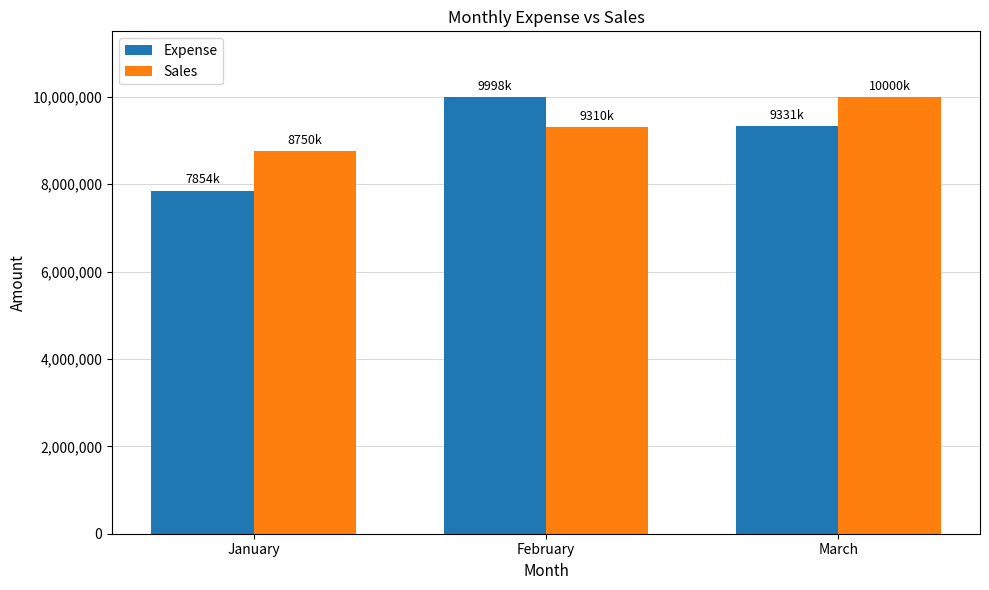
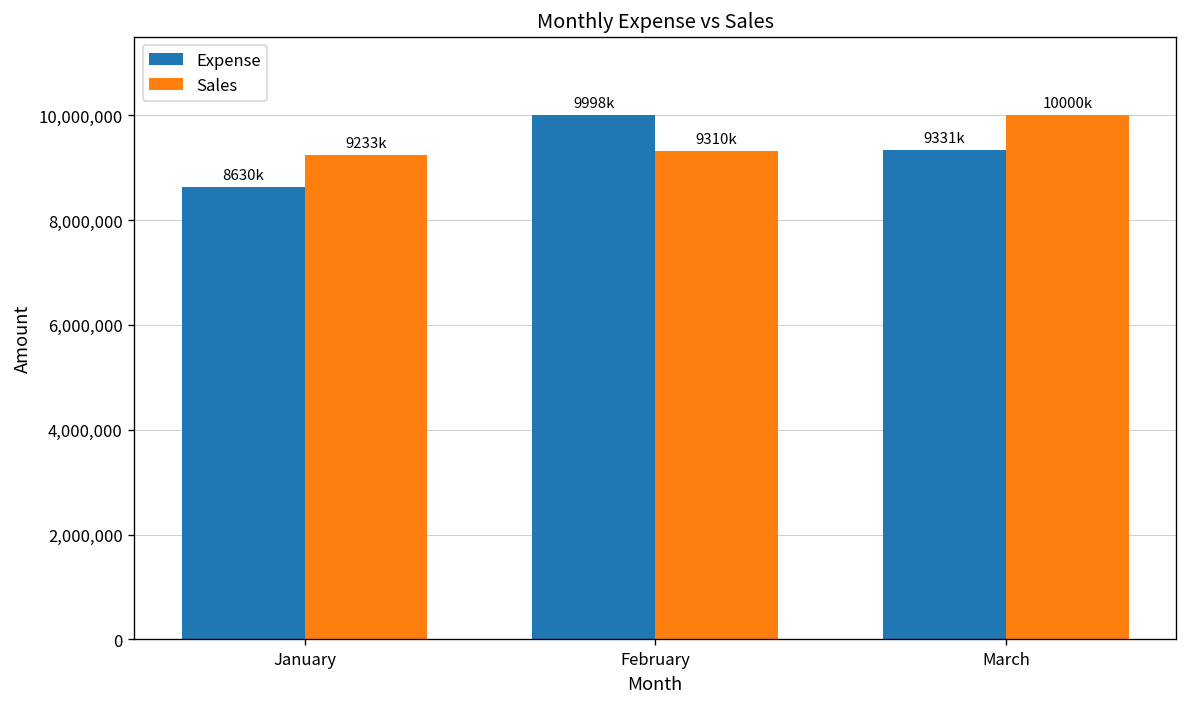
Expense, January: 7854k -> 8630k
Sales, January: 8750k -> 9233k
